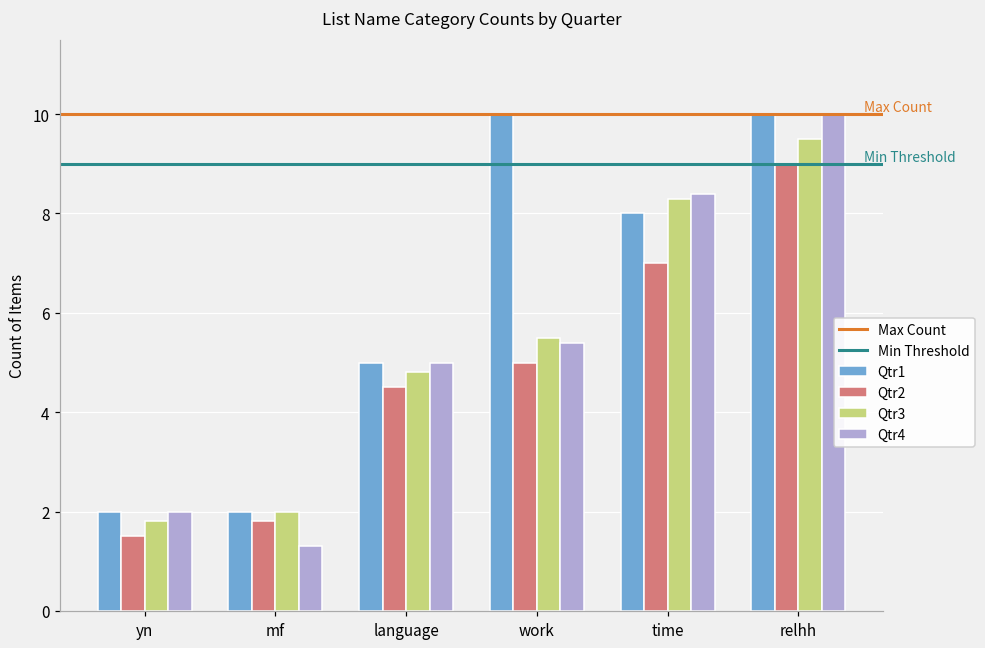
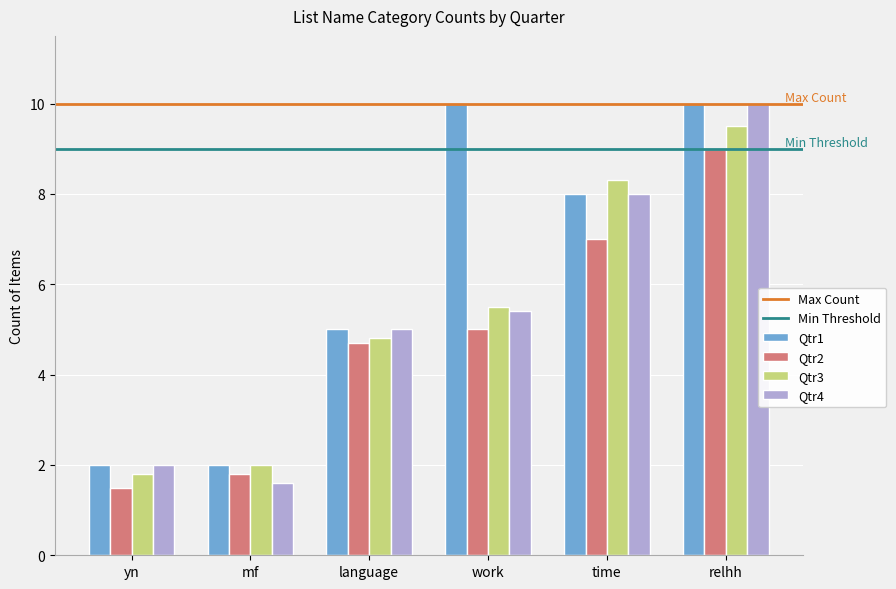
Qtr4, mf: 1.3 -> 1.6
Qtr2, language: 4.5 -> 4.7
Qtr4, time: 8.4 -> 8.0
